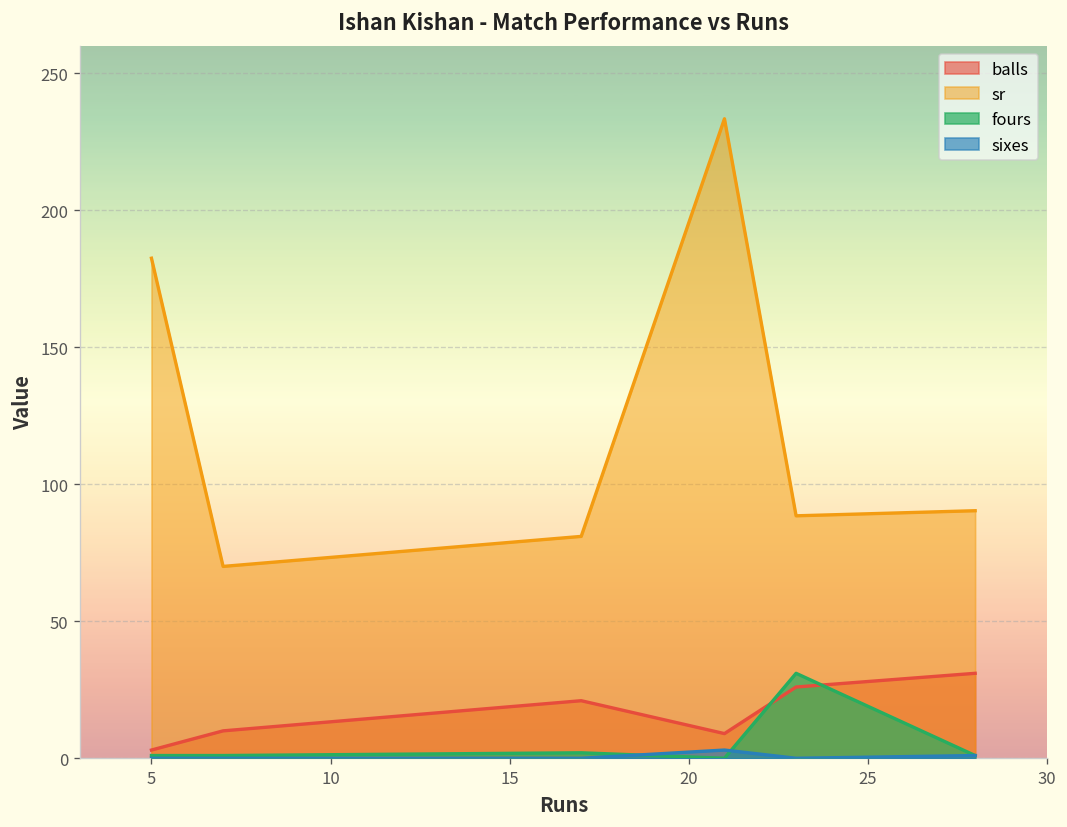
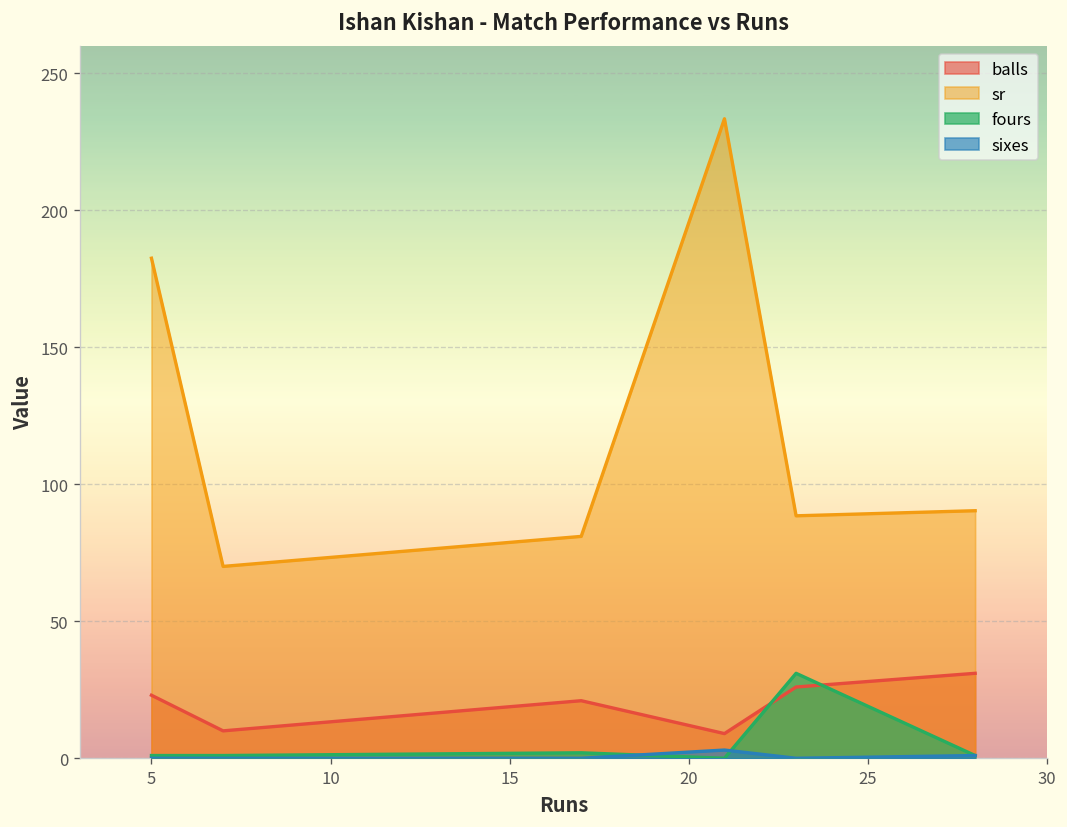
balls, 5: 3 -> 23
